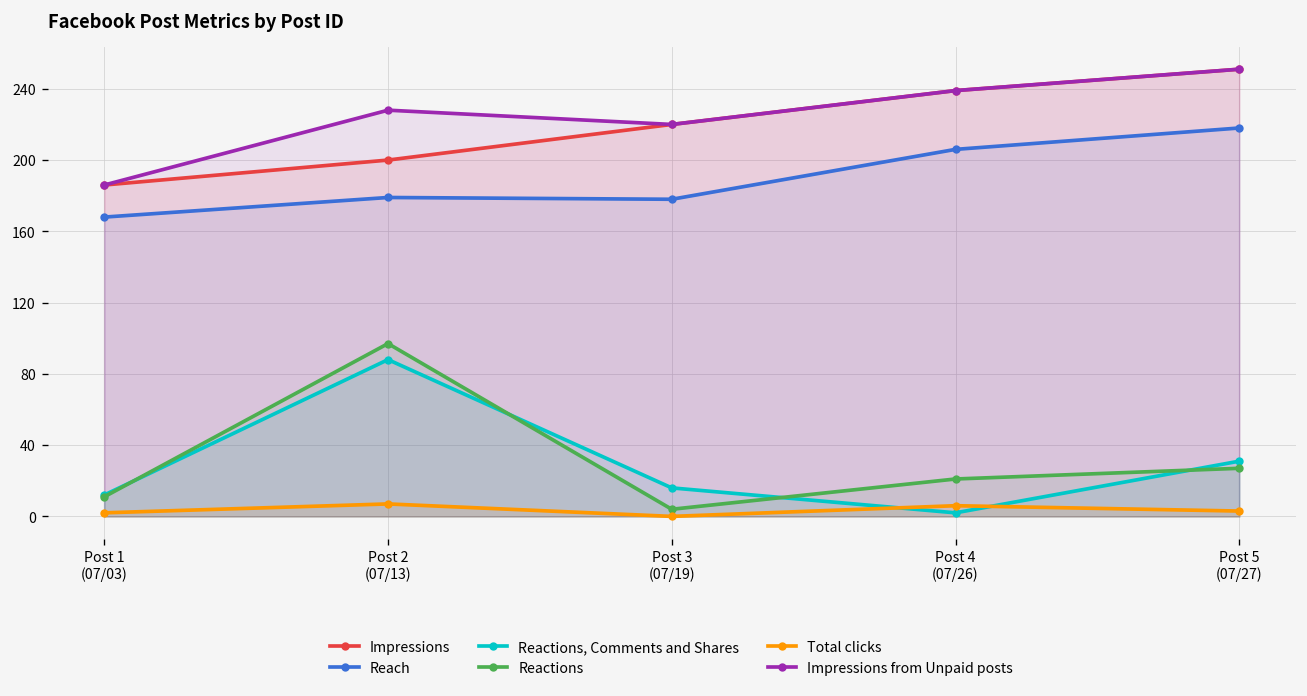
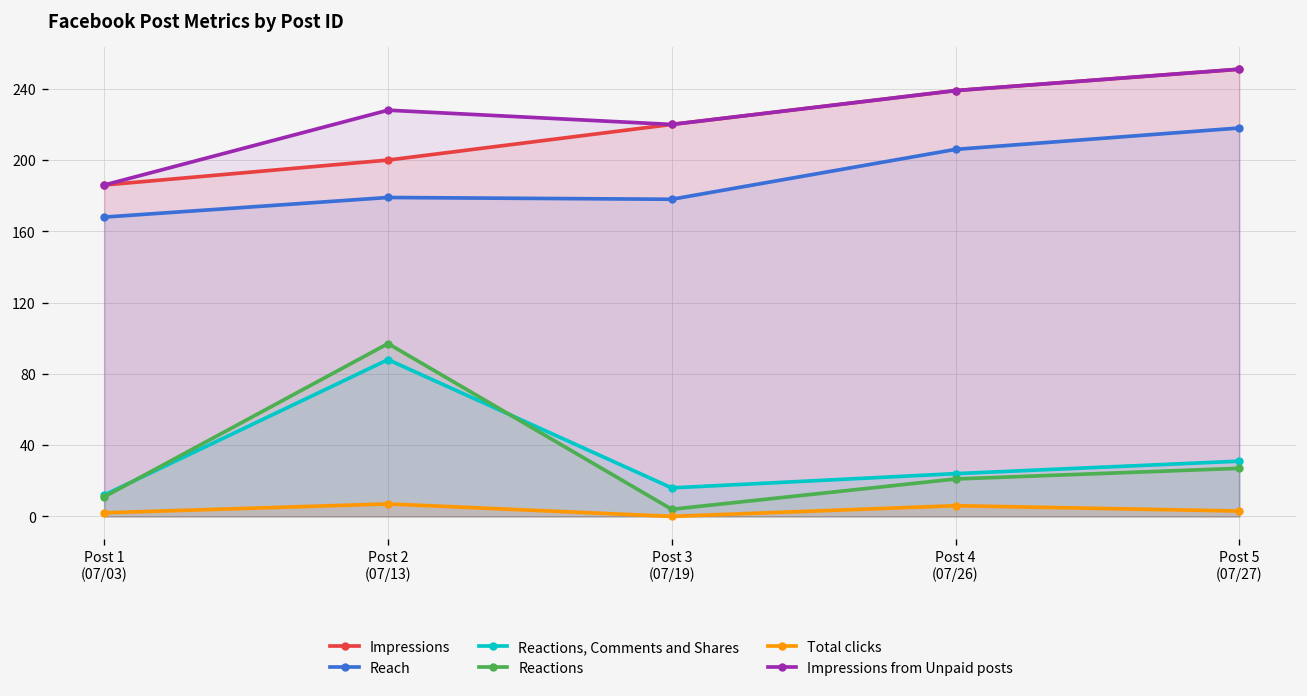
Reactions, Comments and Shares, Post 4 (07/26): 2 -> 24
